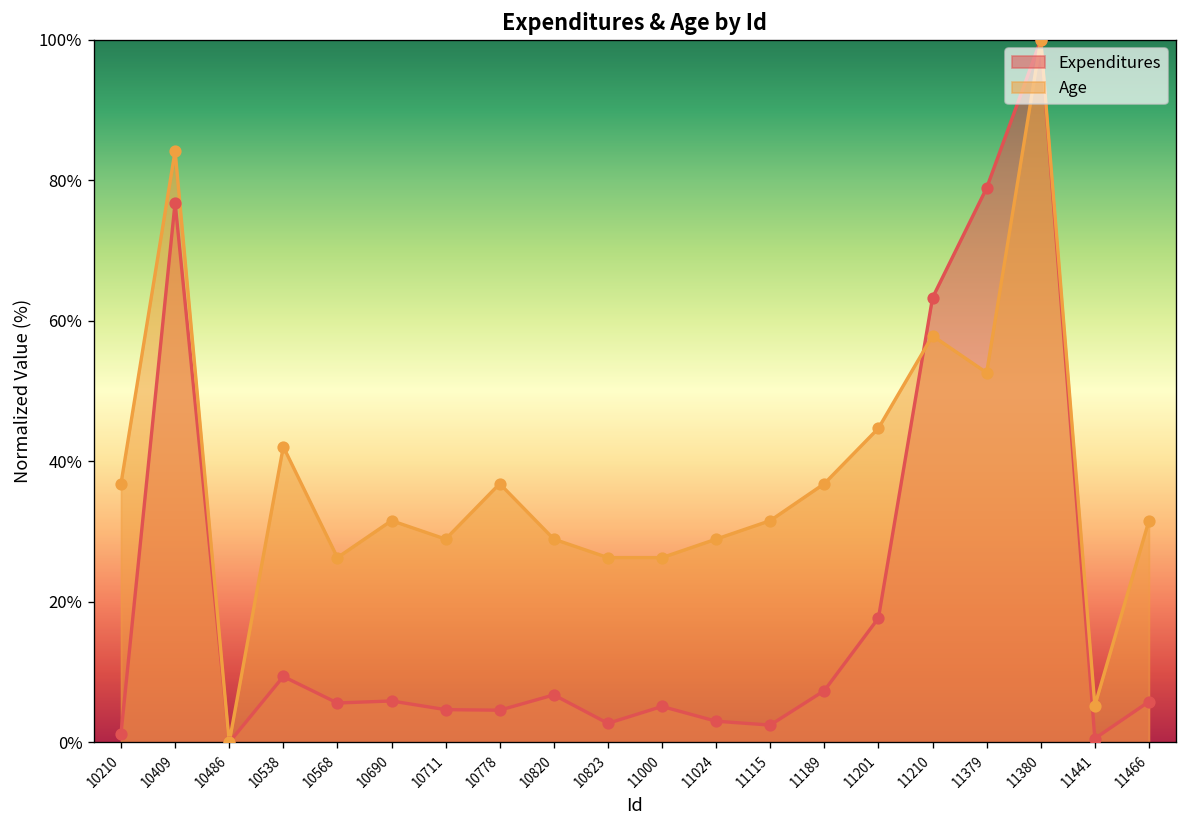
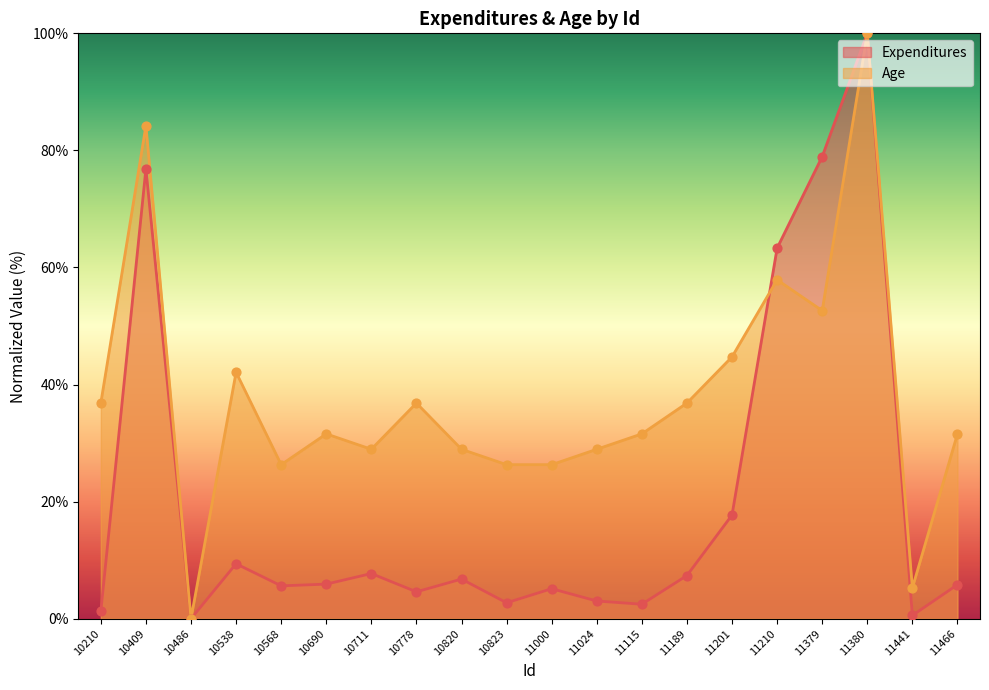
Expenditures, 10711: 5% -> 8%
